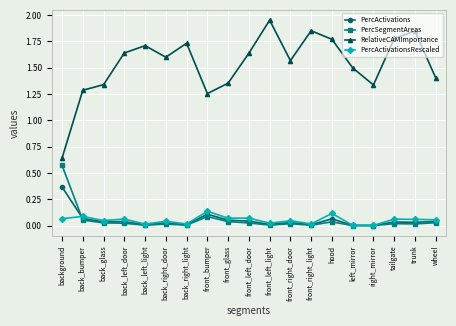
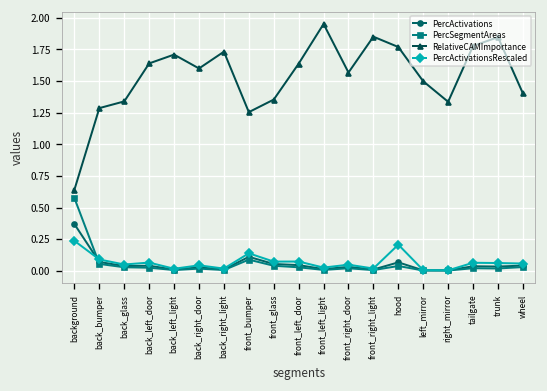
PercActivationsRescaled, background: 0.07 -> 0.24
PercActivationsRescaled, hood: 0.12 -> 0.21
